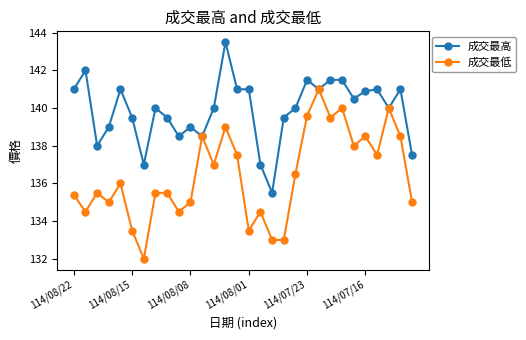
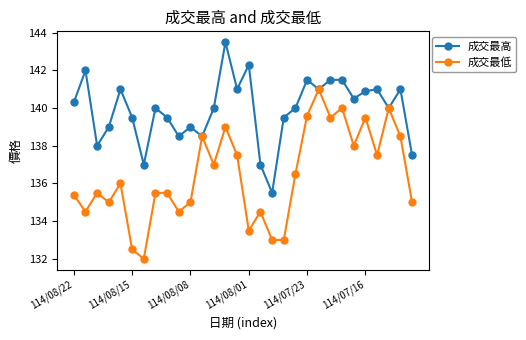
成交最高, 114/08/22: 141.0 -> 140.3
成交最低, 114/08/15: 133.5 -> 132.5
成交最高, 114/08/01: 141.0 -> 142.3
成交最低, 114/07/16: 138.5 -> 139.5
